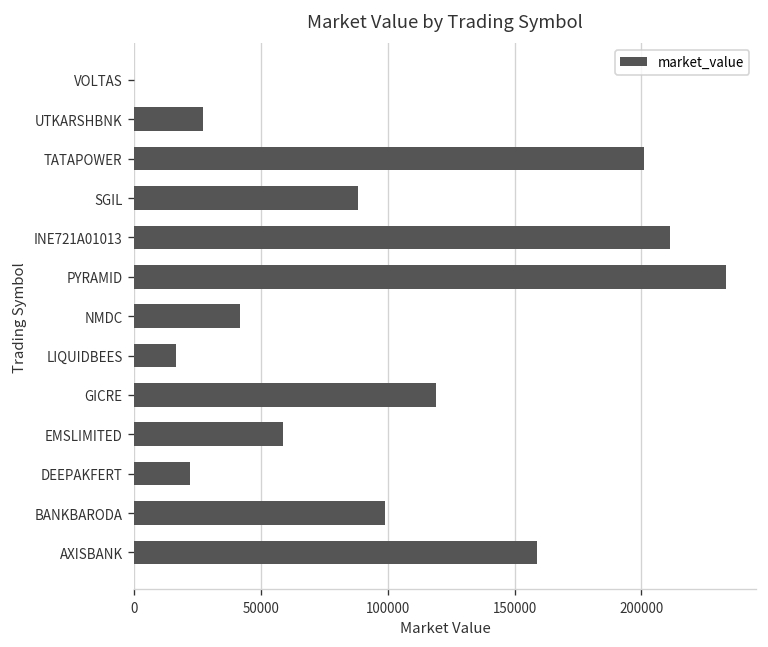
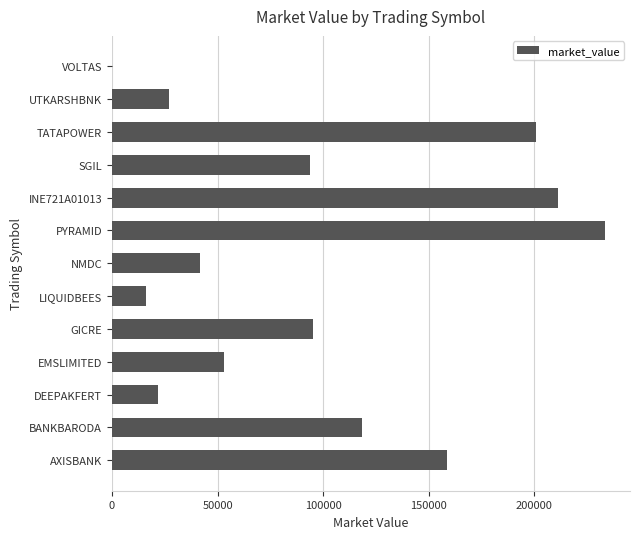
SGIL: 88000 -> 94000
GICRE: 119000 -> 95000
EMSLIMITED: 59000 -> 53000
BANKBARODA: 99000 -> 119000
